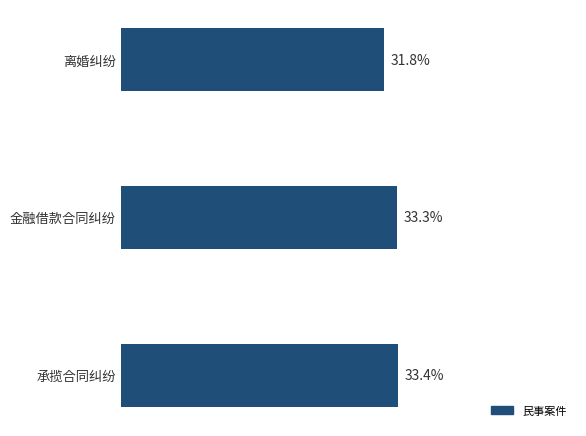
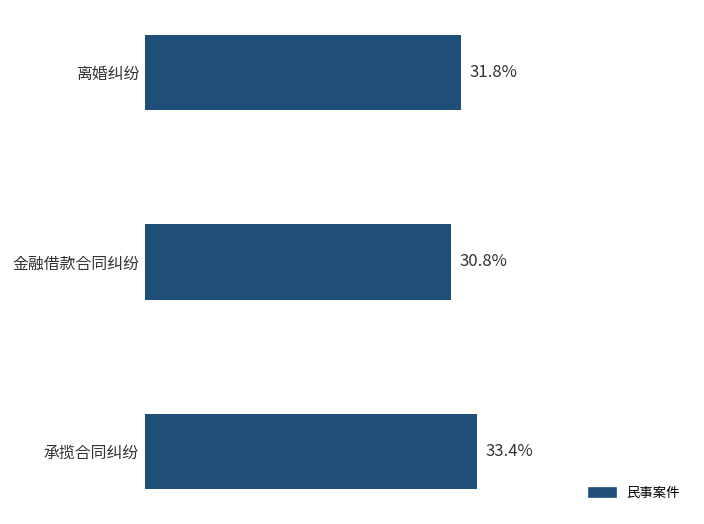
金融借款合同纠纷: 33.3% -> 30.8%
